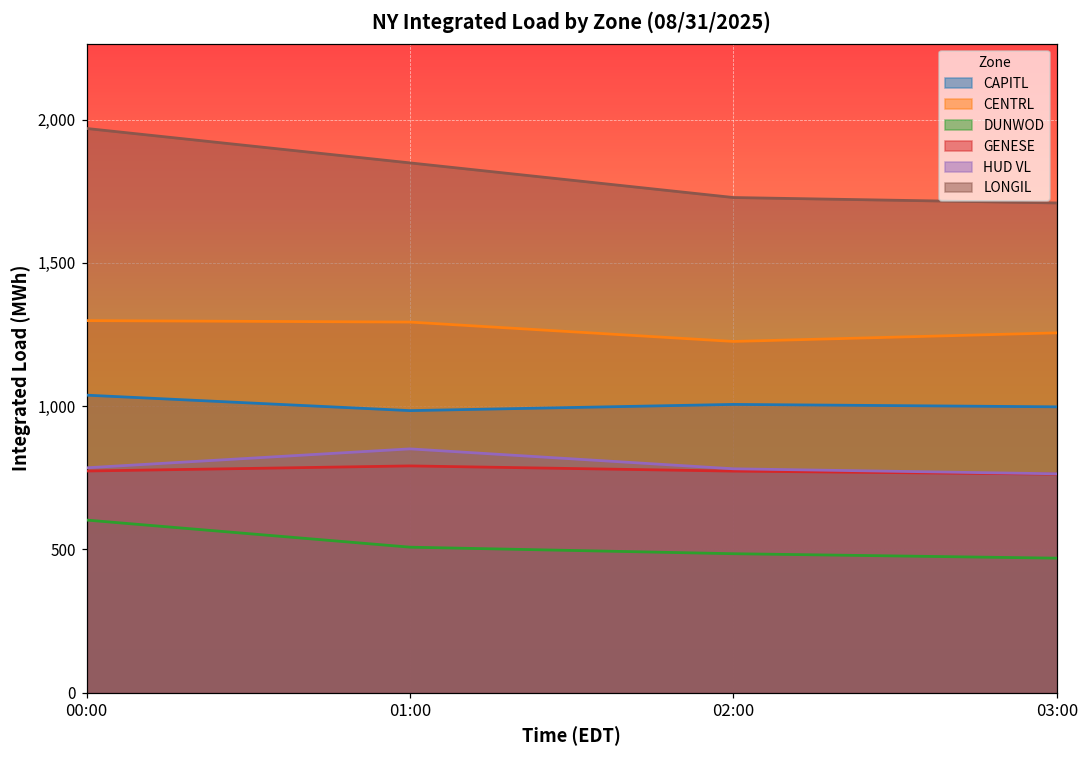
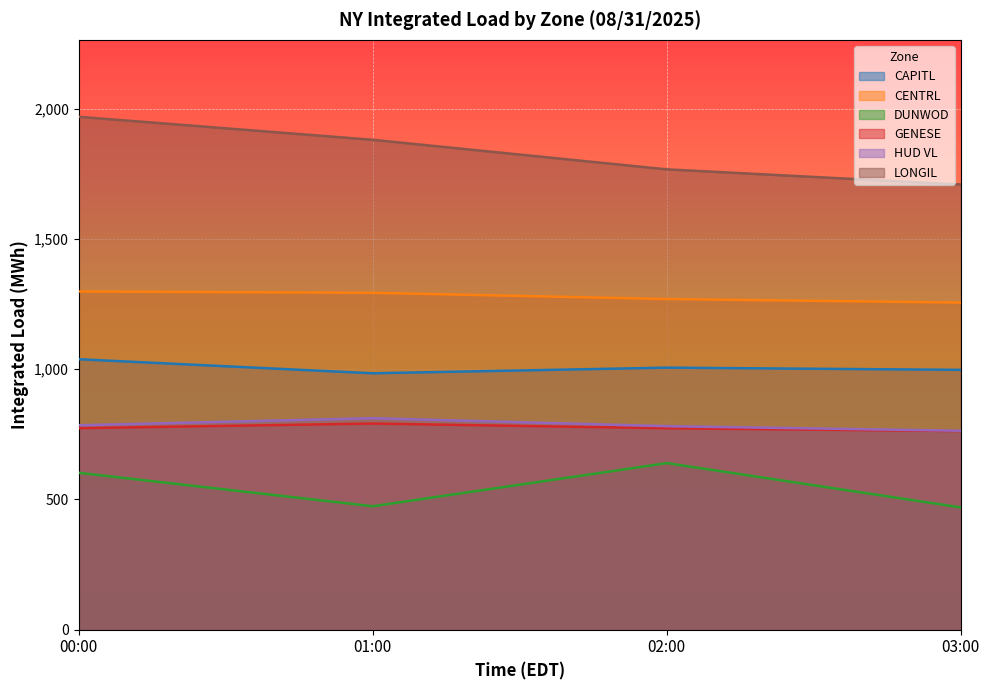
DUNWOD, 01:00: 510 -> 470
HUD VL, 01:00: 850 -> 810
LONGIL, 01:00: 1,850 -> 1,880
CENTRL, 02:00: 1,230 -> 1,270
DUNWOD, 02:00: 480 -> 640
LONGIL, 02:00: 1,730 -> 1,770
